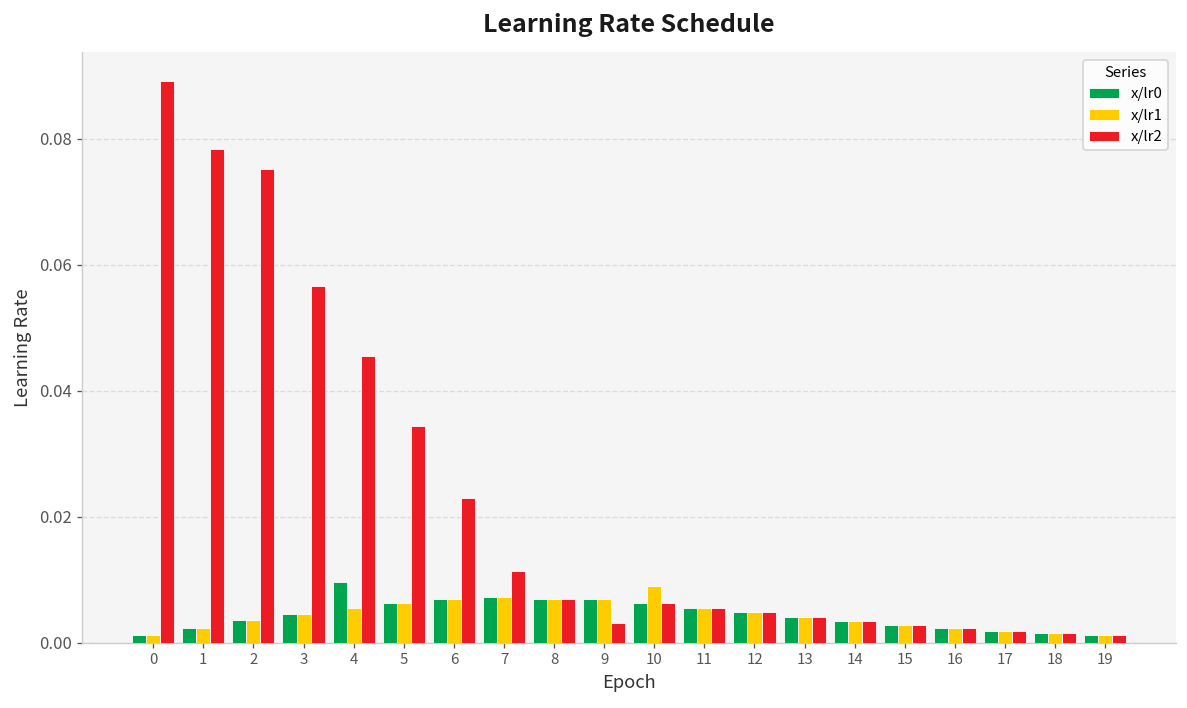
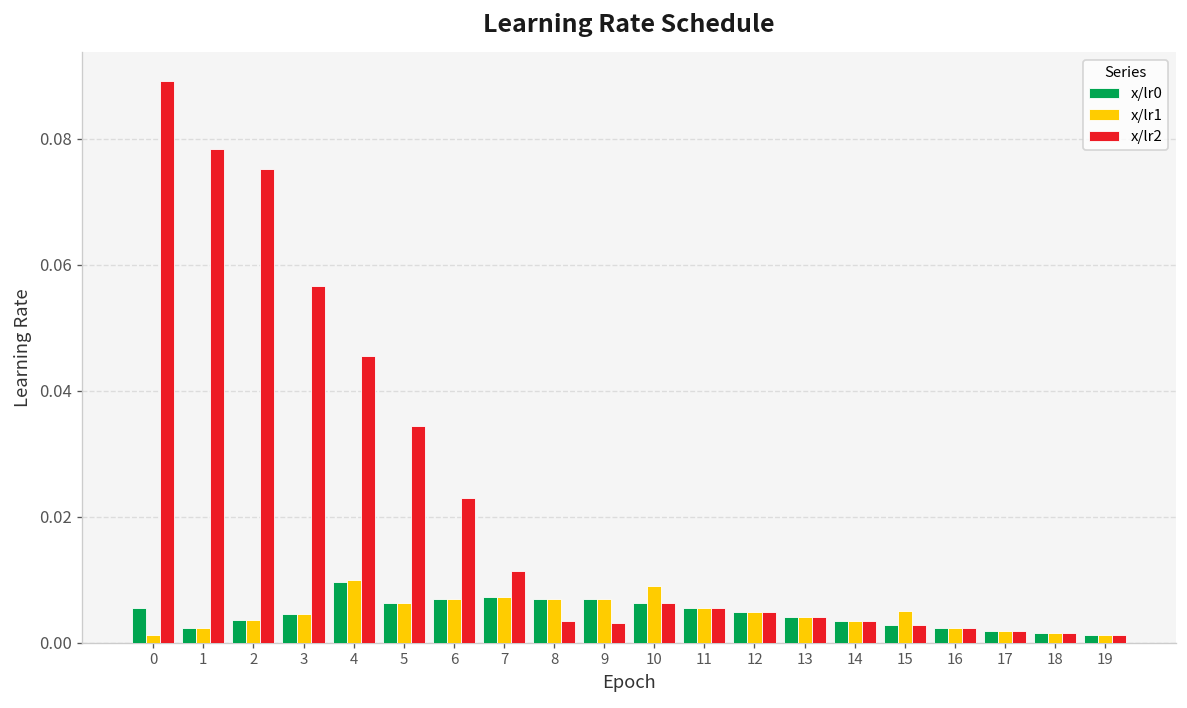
x/lr0, 0: 0.001 -> 0.005
x/lr1, 4: 0.005 -> 0.010
x/lr2, 8: 0.007 -> 0.003
x/lr1, 15: 0.003 -> 0.005
